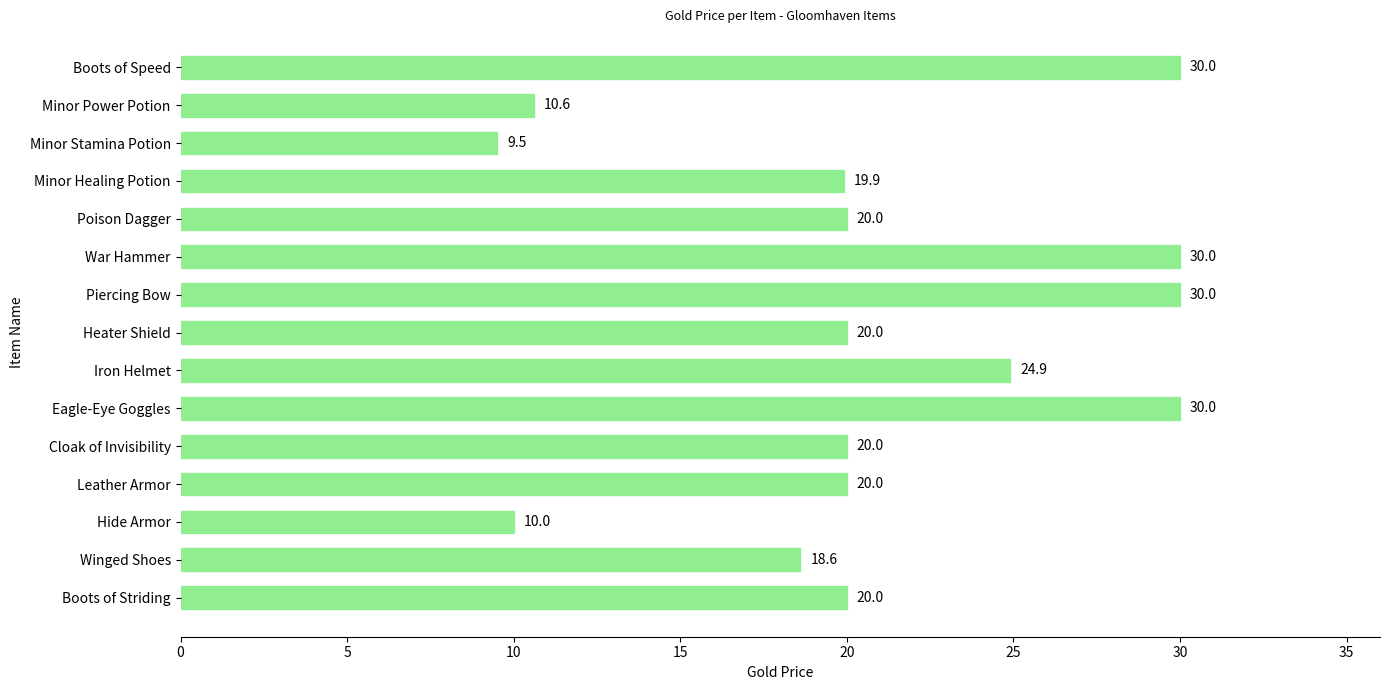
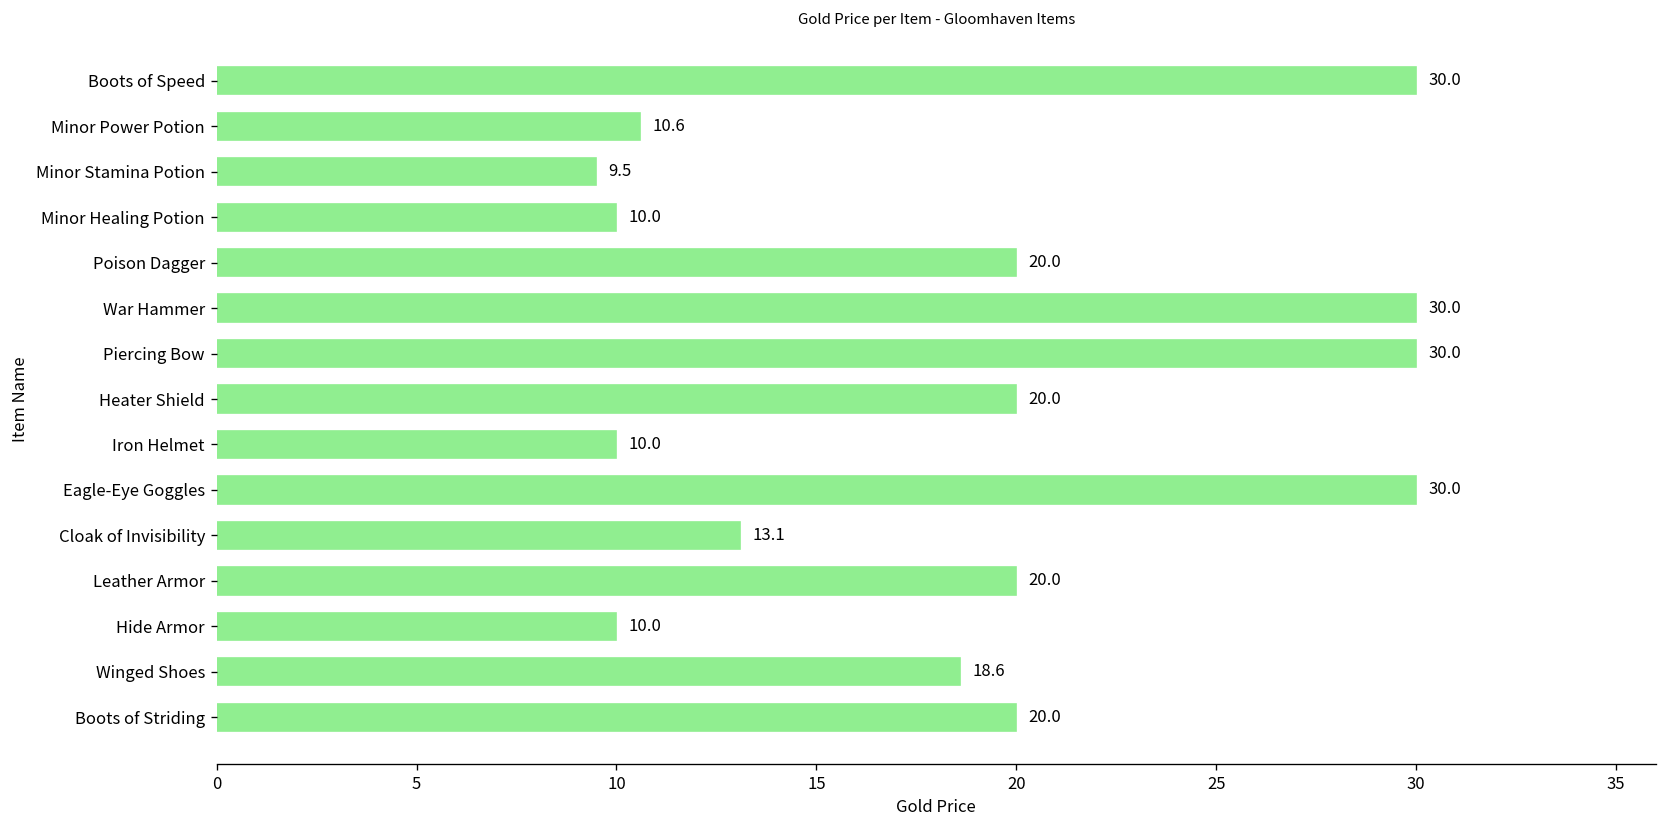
Minor Healing Potion: 19.9 -> 10.0
Iron Helmet: 24.9 -> 10.0
Cloak of Invisibility: 20.0 -> 13.1
